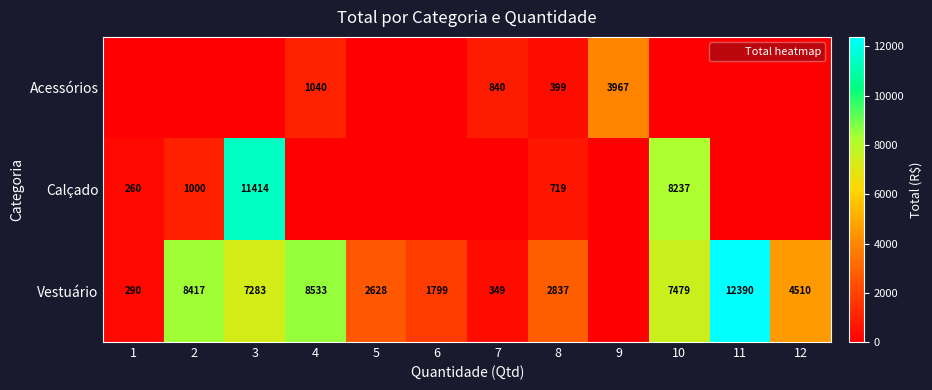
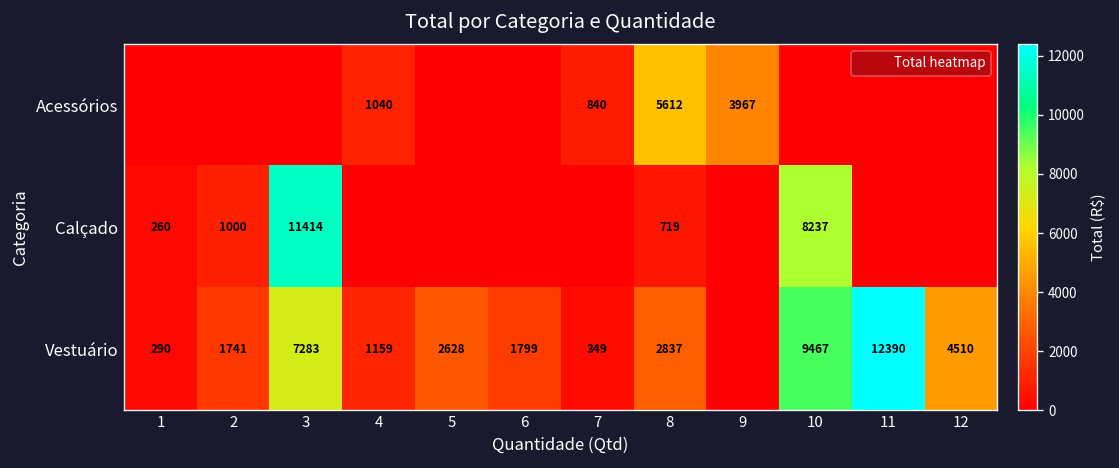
Acessórios, 8: 399 -> 5612
Vestuário, 2: 8417 -> 1741
Vestuário, 4: 8533 -> 1159
Vestuário, 10: 7479 -> 9467
